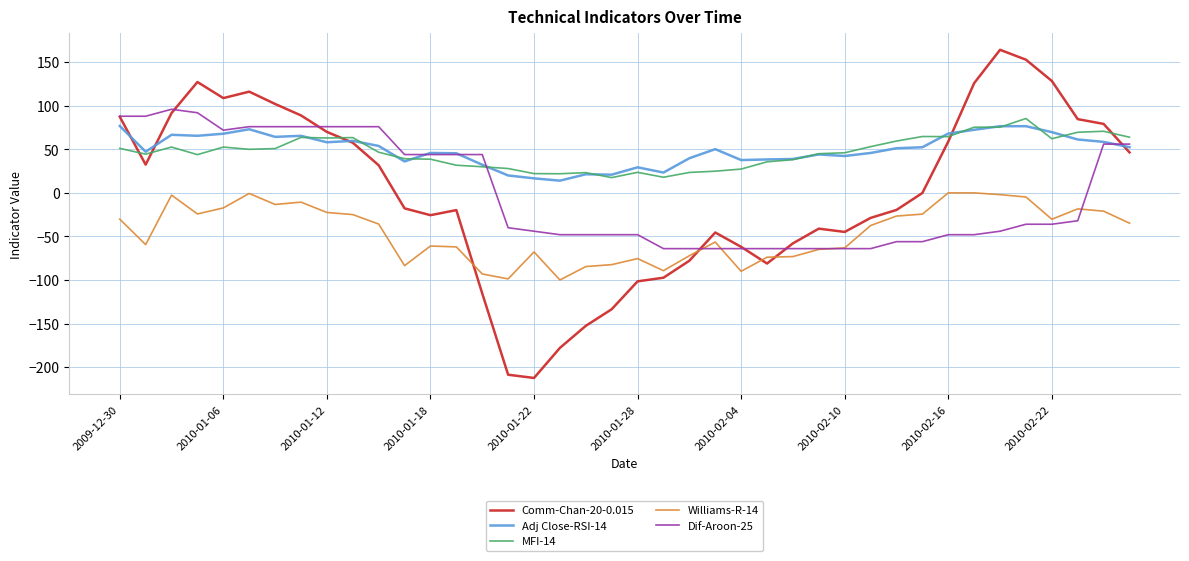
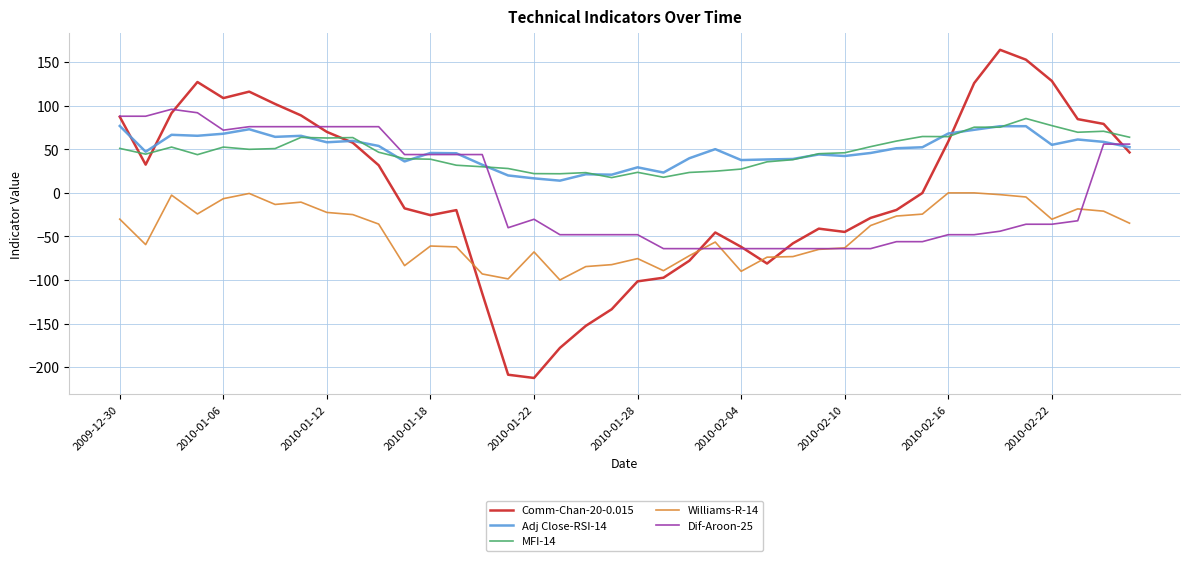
Williams-R-14, 2010-01-06: -20 -> -10
Dif-Aroon-25, 2010-01-22: -40 -> -30
Adj Close-RSI-14, 2010-02-22: 70 -> 60
MFI-14, 2010-02-22: 60 -> 80
